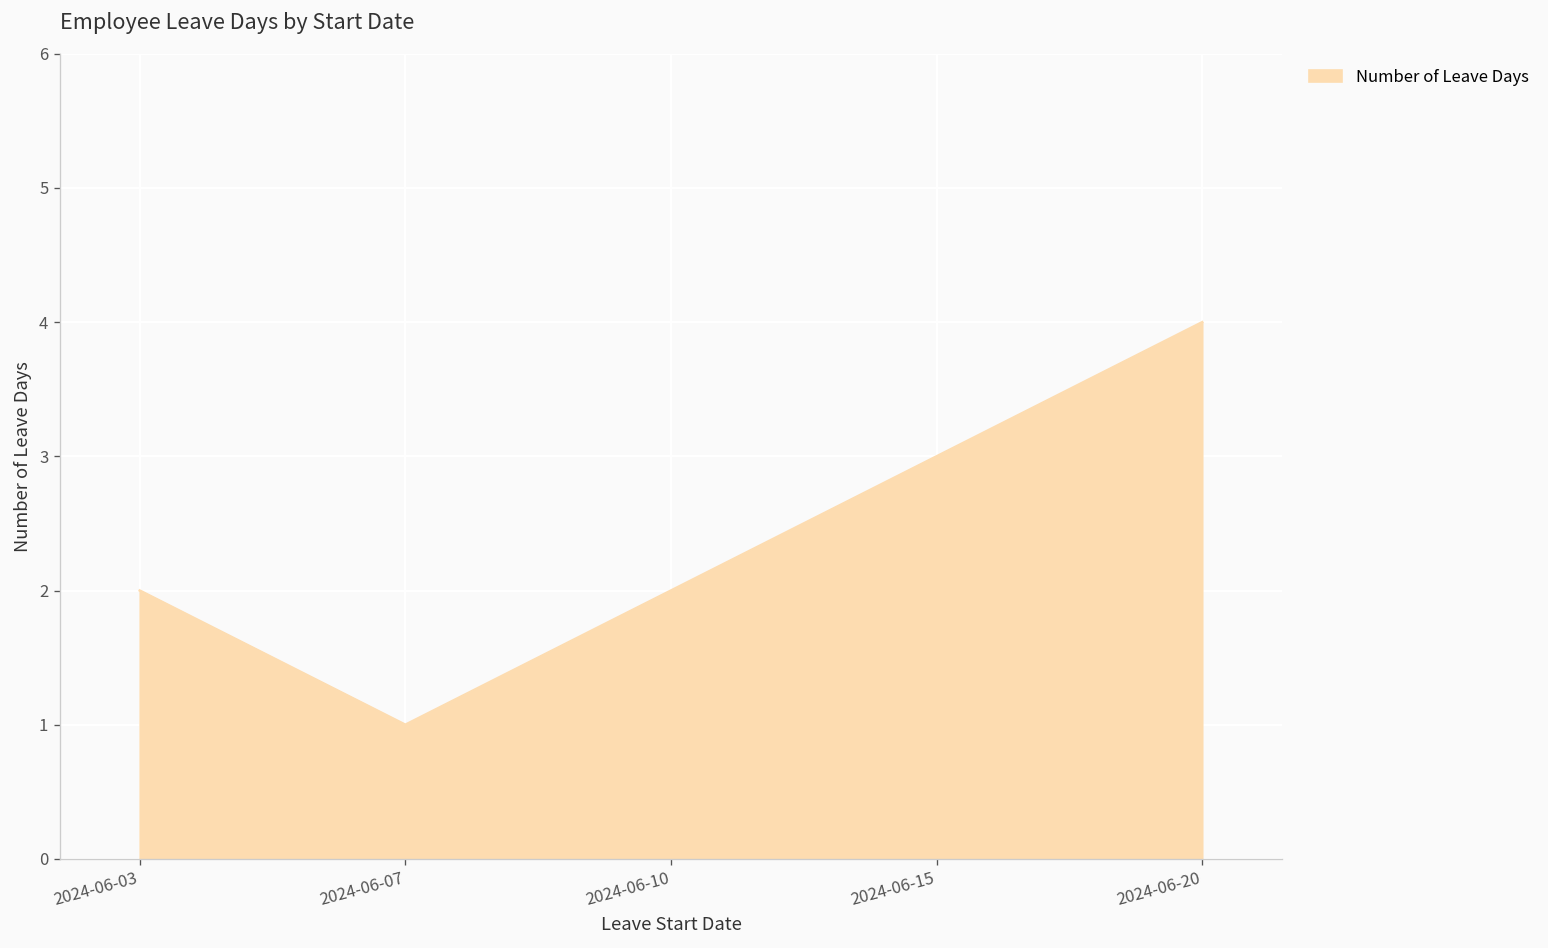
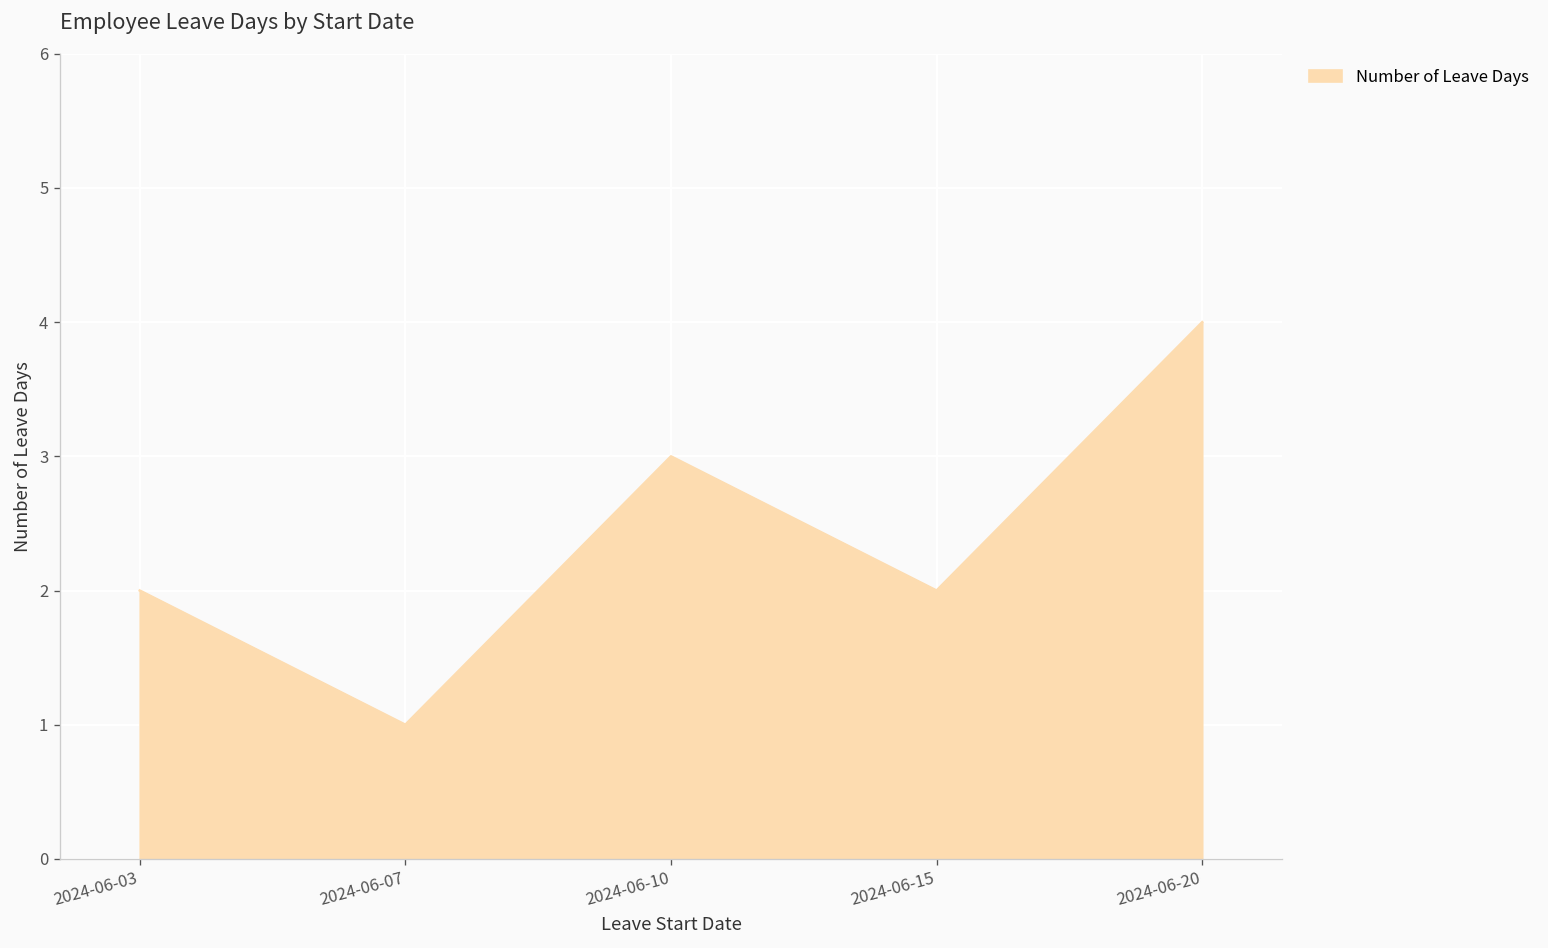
2024-06-10: 2 -> 3
2024-06-15: 3 -> 2
